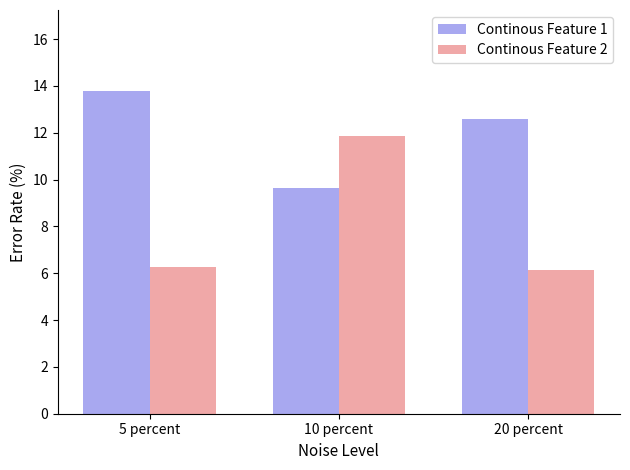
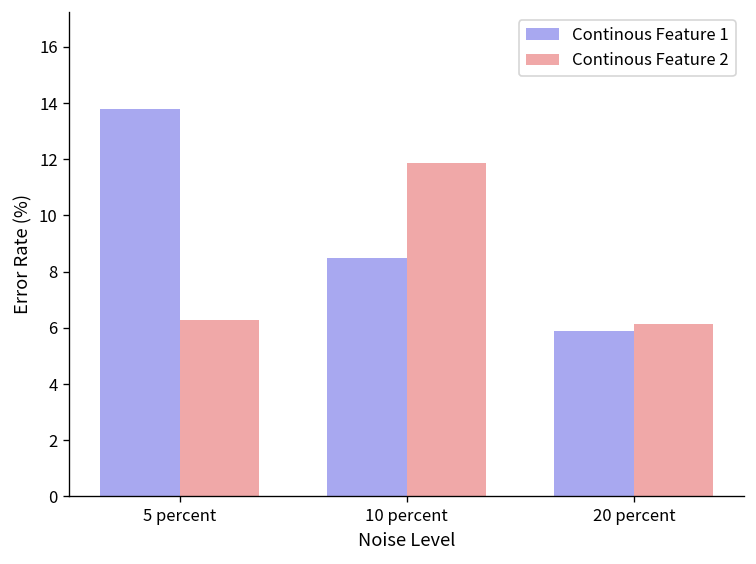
Continous Feature 1, 10 percent: 9.6 -> 8.5
Continous Feature 1, 20 percent: 12.6 -> 5.9
